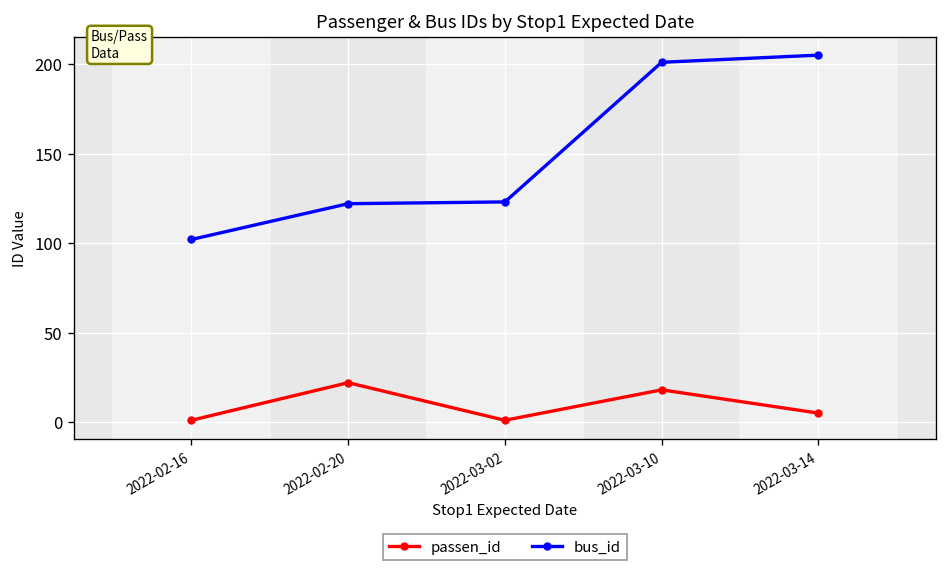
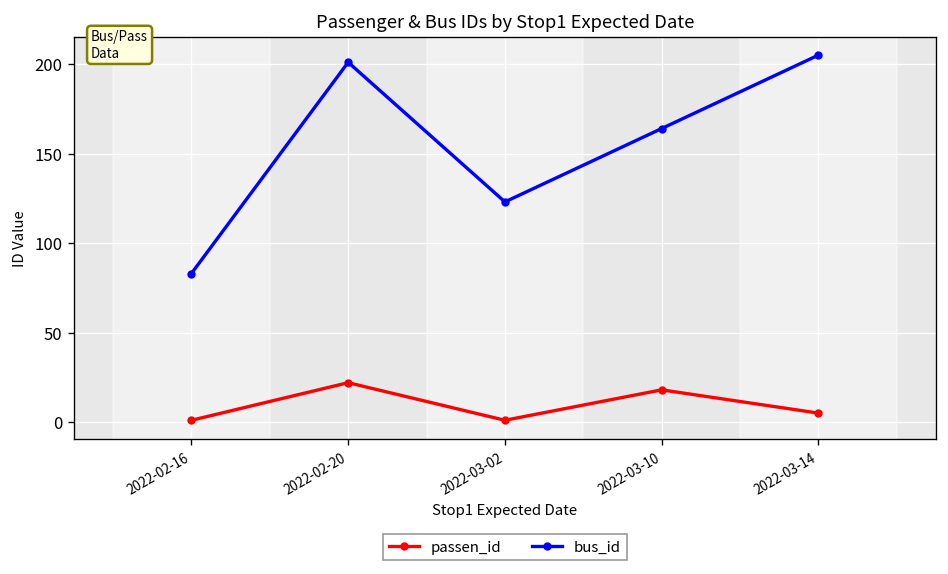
bus_id, 2022-02-16: 102 -> 83
bus_id, 2022-02-20: 122 -> 201
bus_id, 2022-03-10: 201 -> 164
